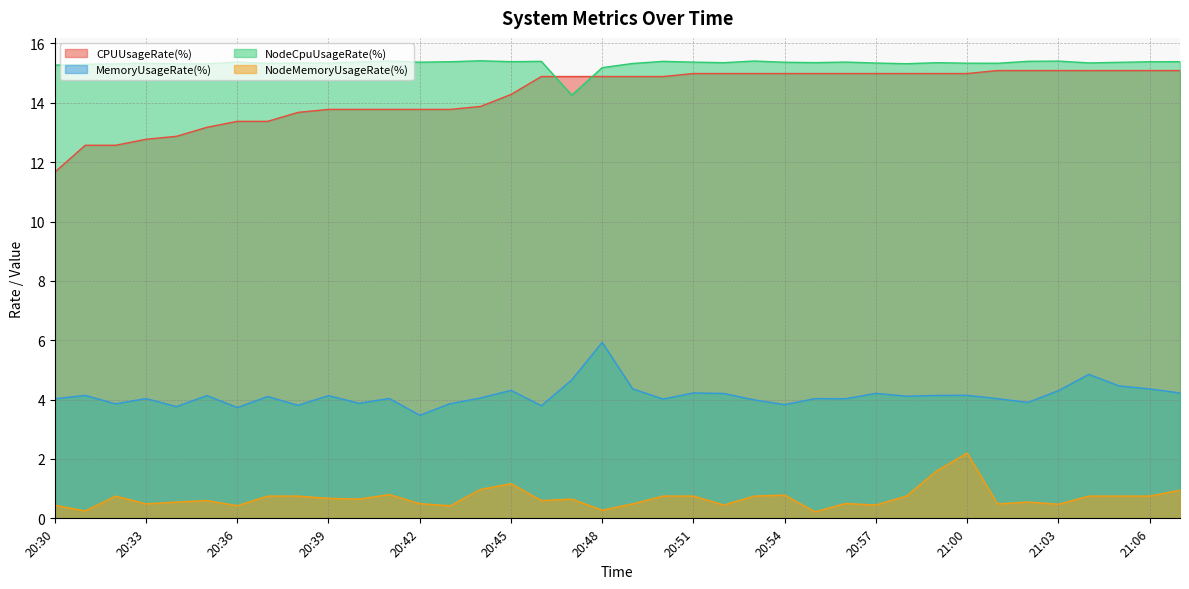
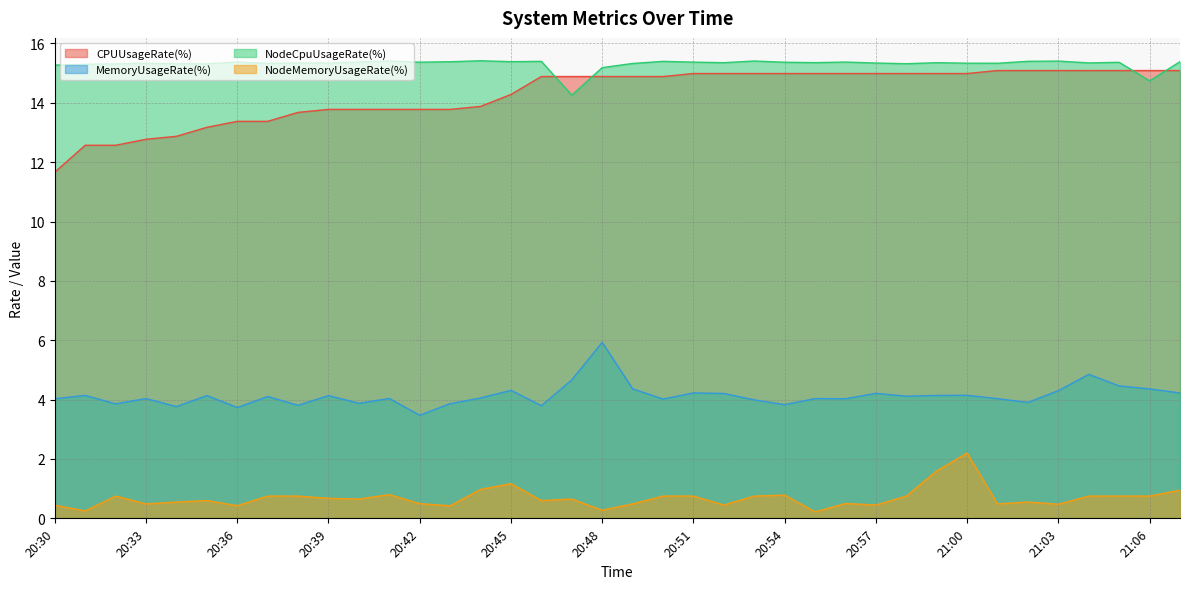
NodeCpuUsageRate(%), 21:06: 15.4 -> 14.7
